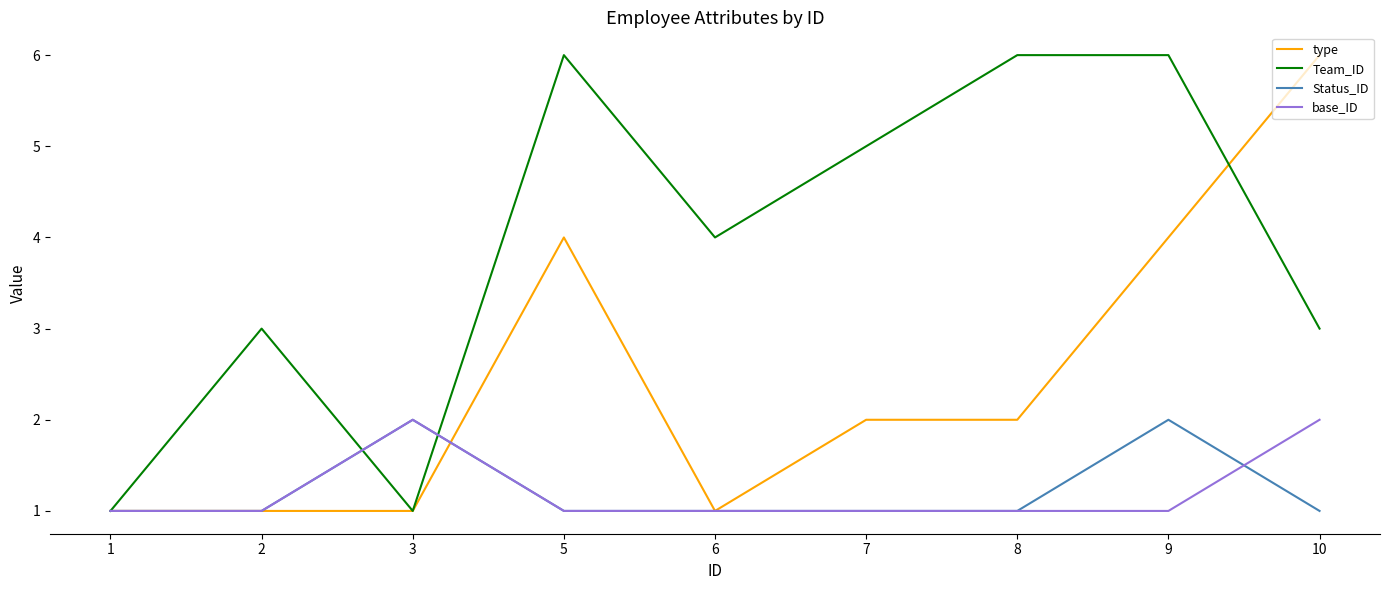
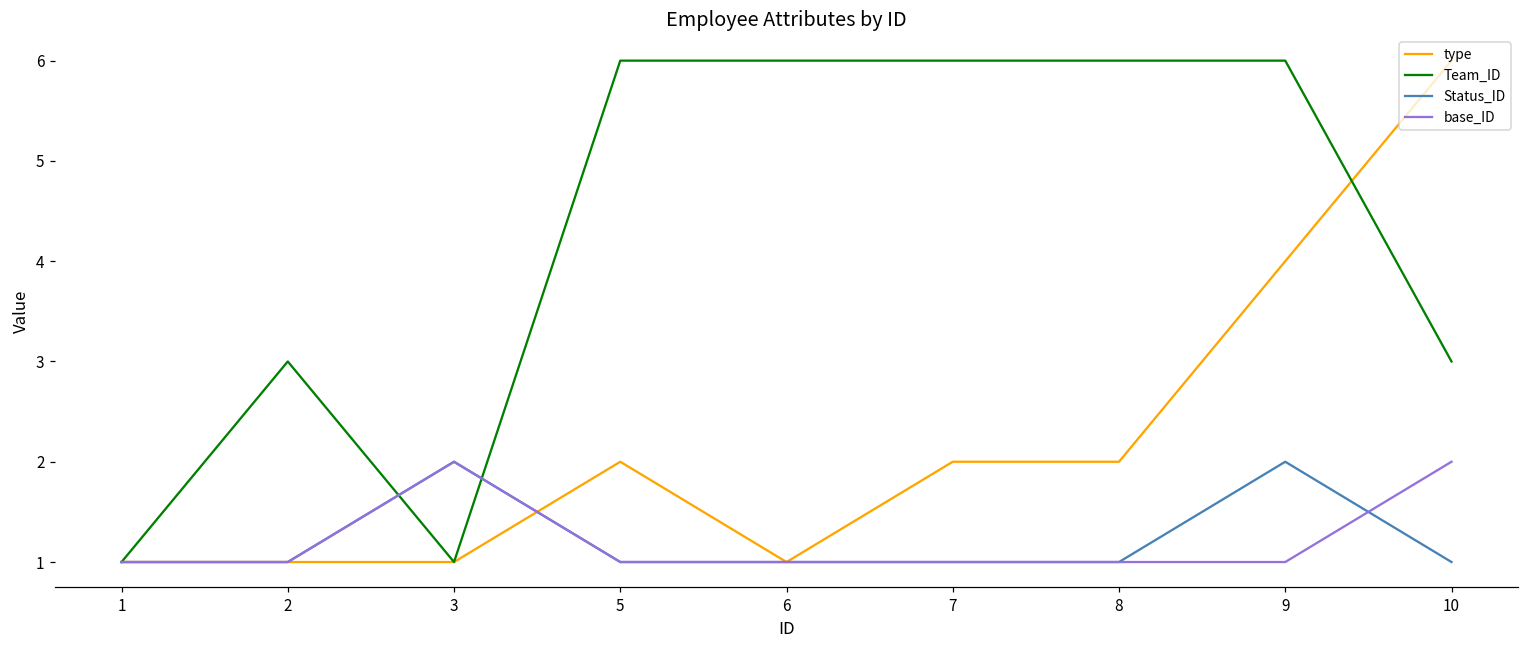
type, 5: 4 -> 2
Team_ID, 6: 4 -> 6
Team_ID, 7: 5 -> 6
